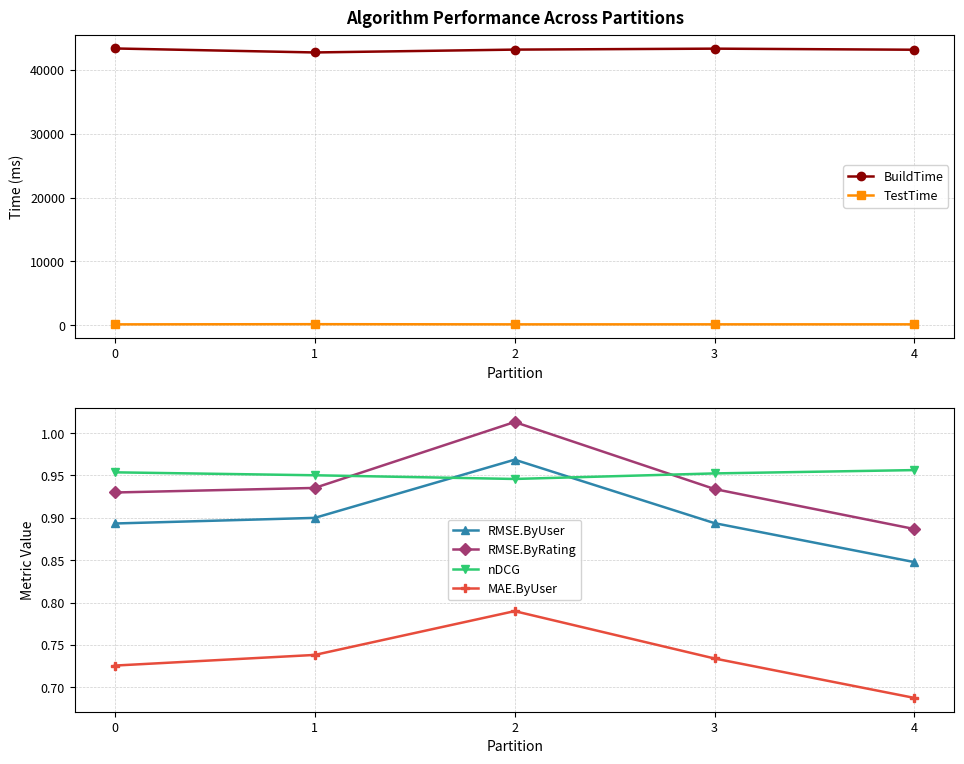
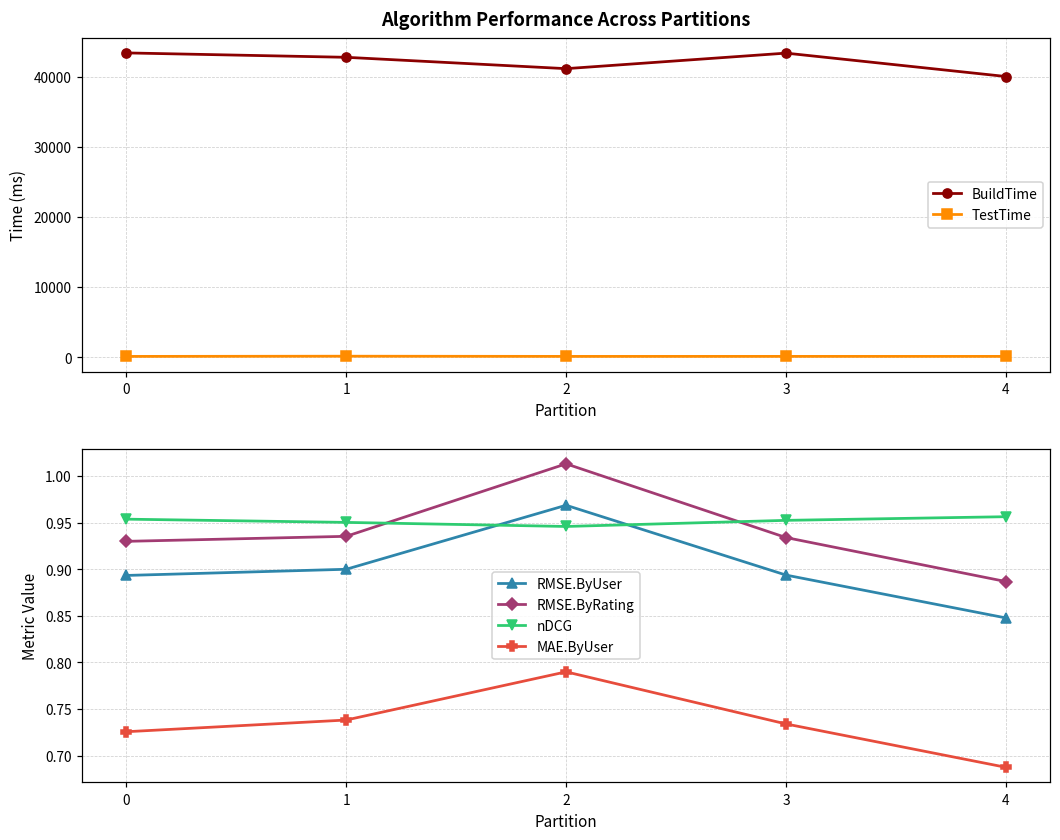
Algorithm Performance Across Partitions, BuildTime, 2: 43000 -> 41000
Algorithm Performance Across Partitions, BuildTime, 4: 43000 -> 40000
